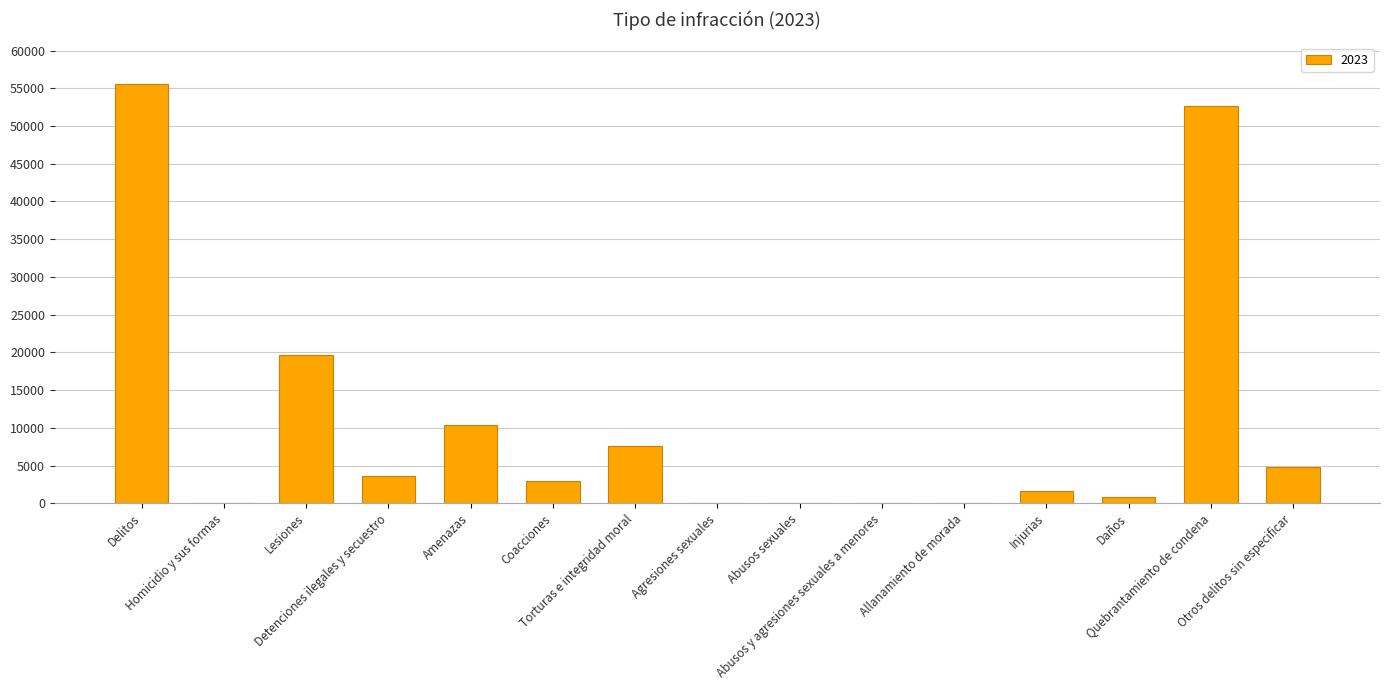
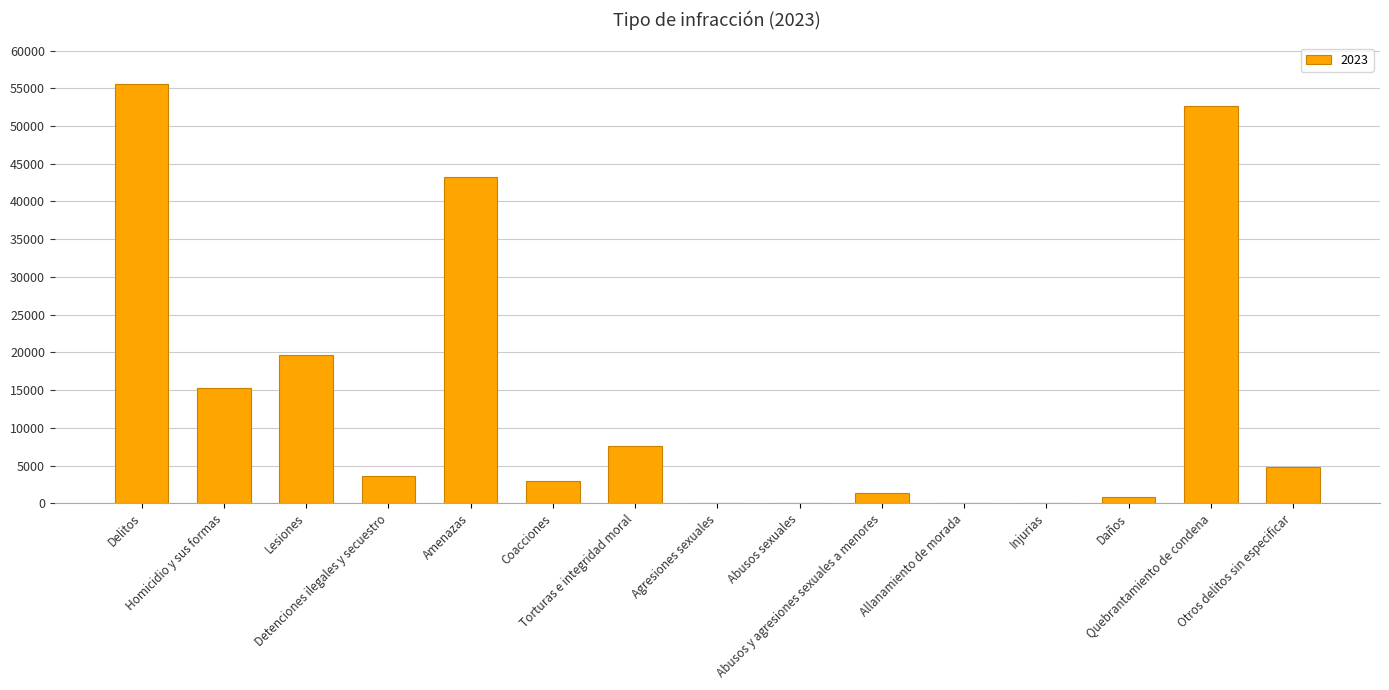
Homicidio y sus formas: 0 -> 15000
Amenazas: 10000 -> 43000
Abusos y agresiones sexuales a menores: 0 -> 1000
Injurias: 2000 -> 0
